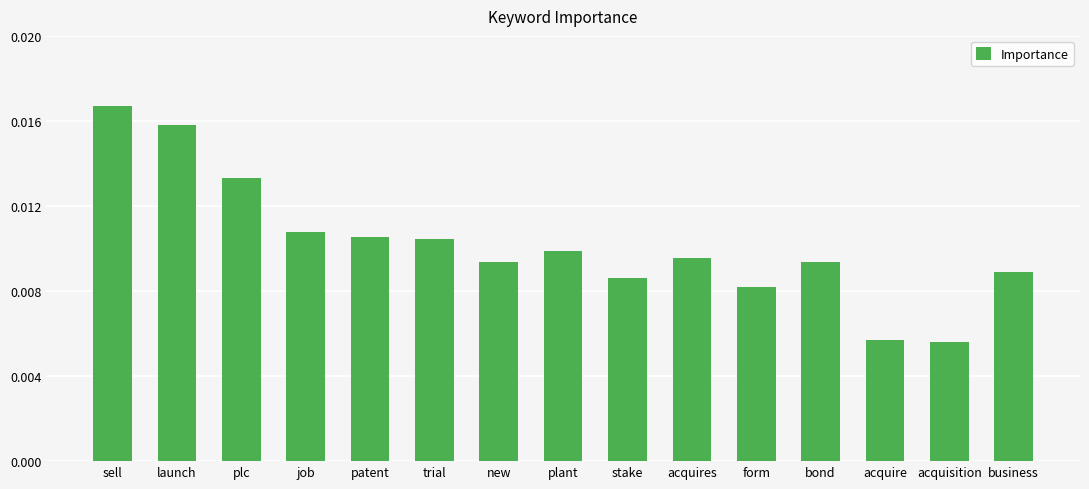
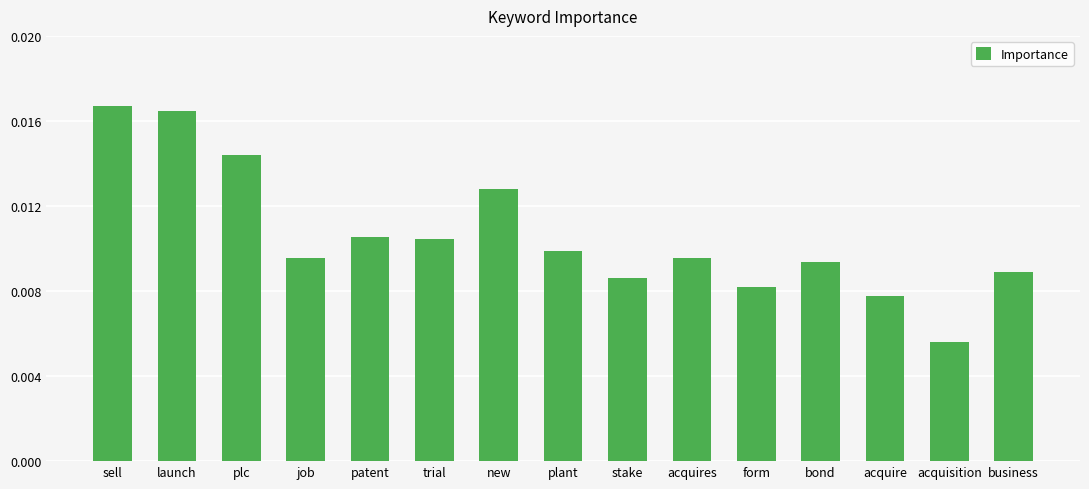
launch: 0.0158 -> 0.0165
plc: 0.0133 -> 0.0144
job: 0.0108 -> 0.0095
new: 0.0094 -> 0.0128
acquire: 0.0057 -> 0.0078
